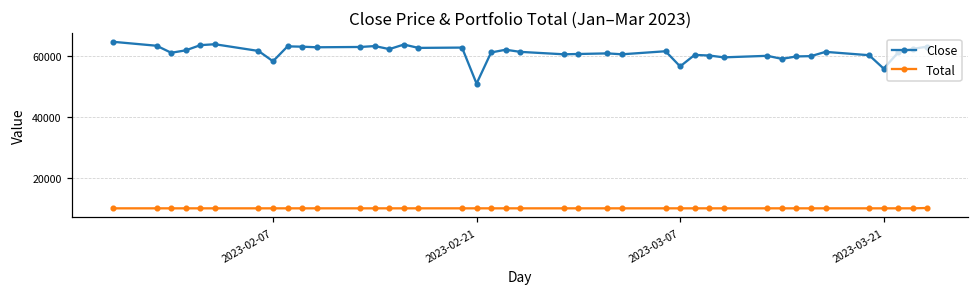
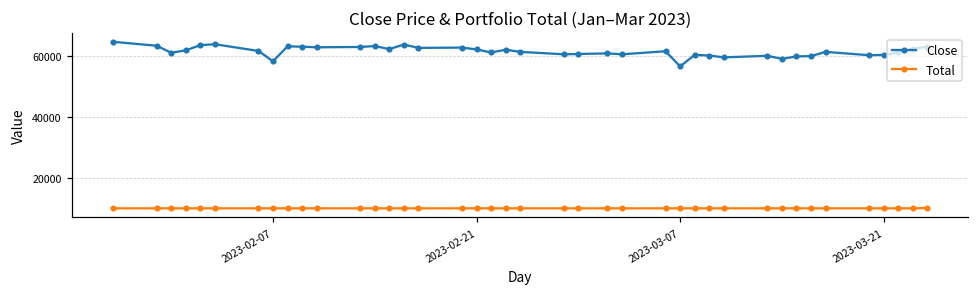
Close, 2023-02-21: 51000 -> 62000
Close, 2023-03-21: 56000 -> 60000
